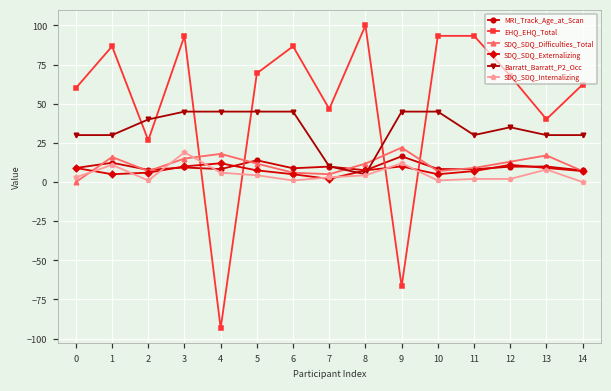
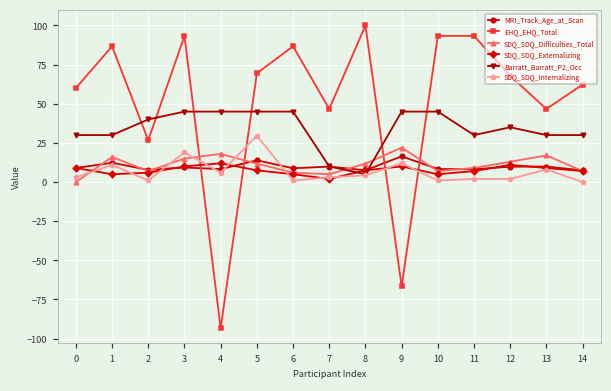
SDQ_SDQ_Internalizing, 5: 4 -> 30
EHQ_EHQ_Total, 13: 40 -> 47
